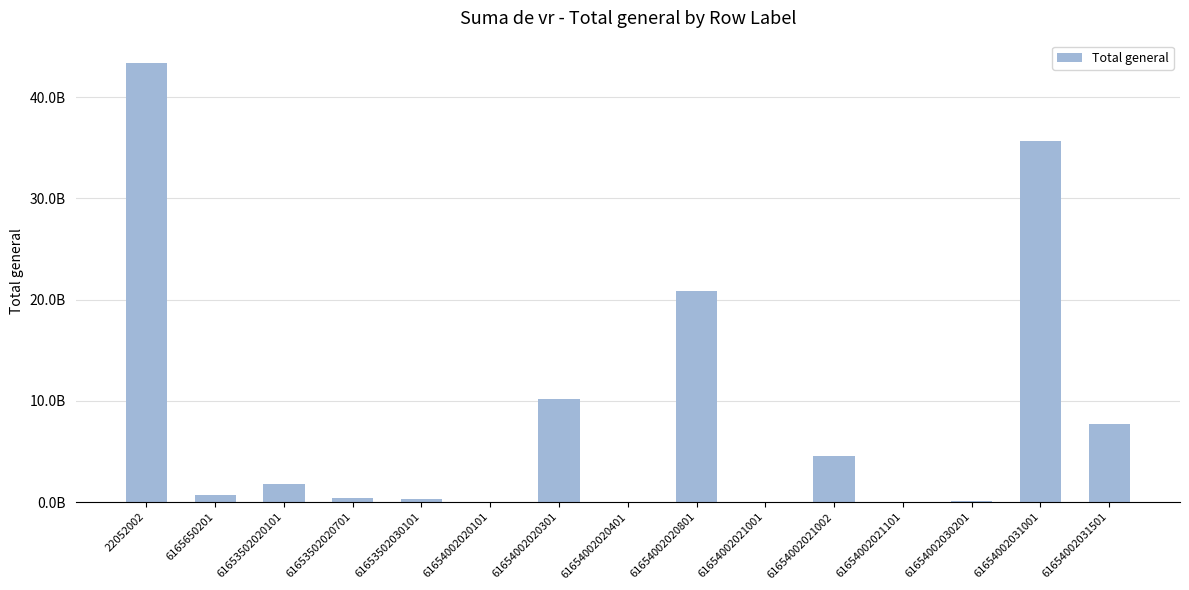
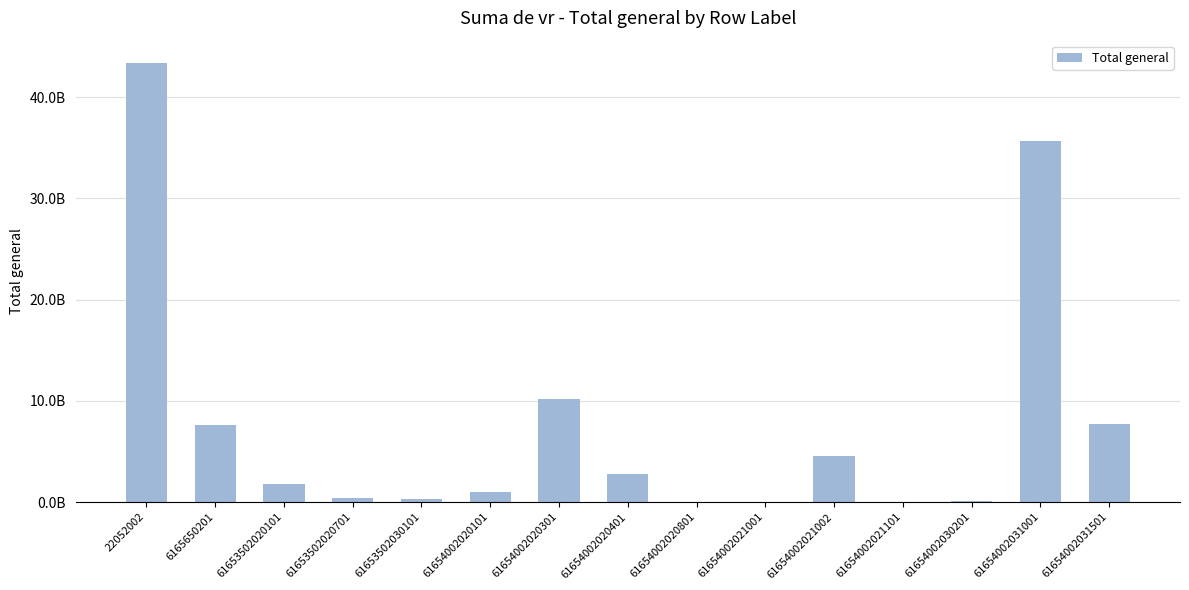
6165650201: 700000000 -> 7600000000
61654002020101: 0 -> 1000000000
61654002020401: 0 -> 2700000000
61654002020801: 20800000000 -> 0
